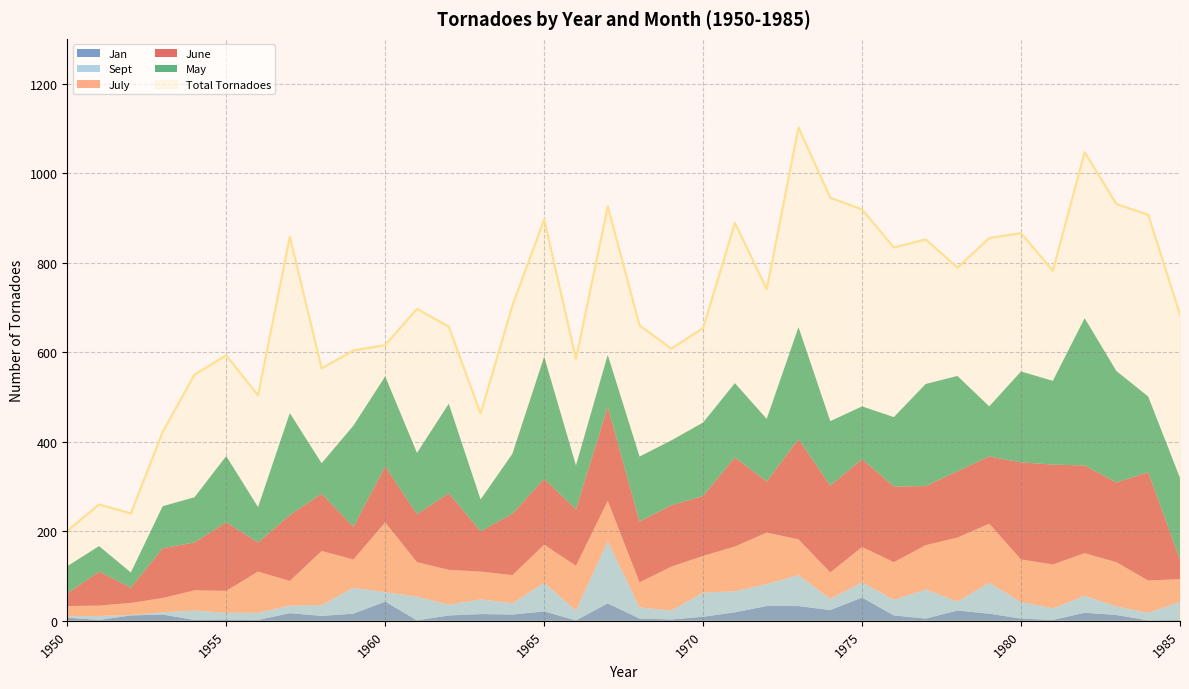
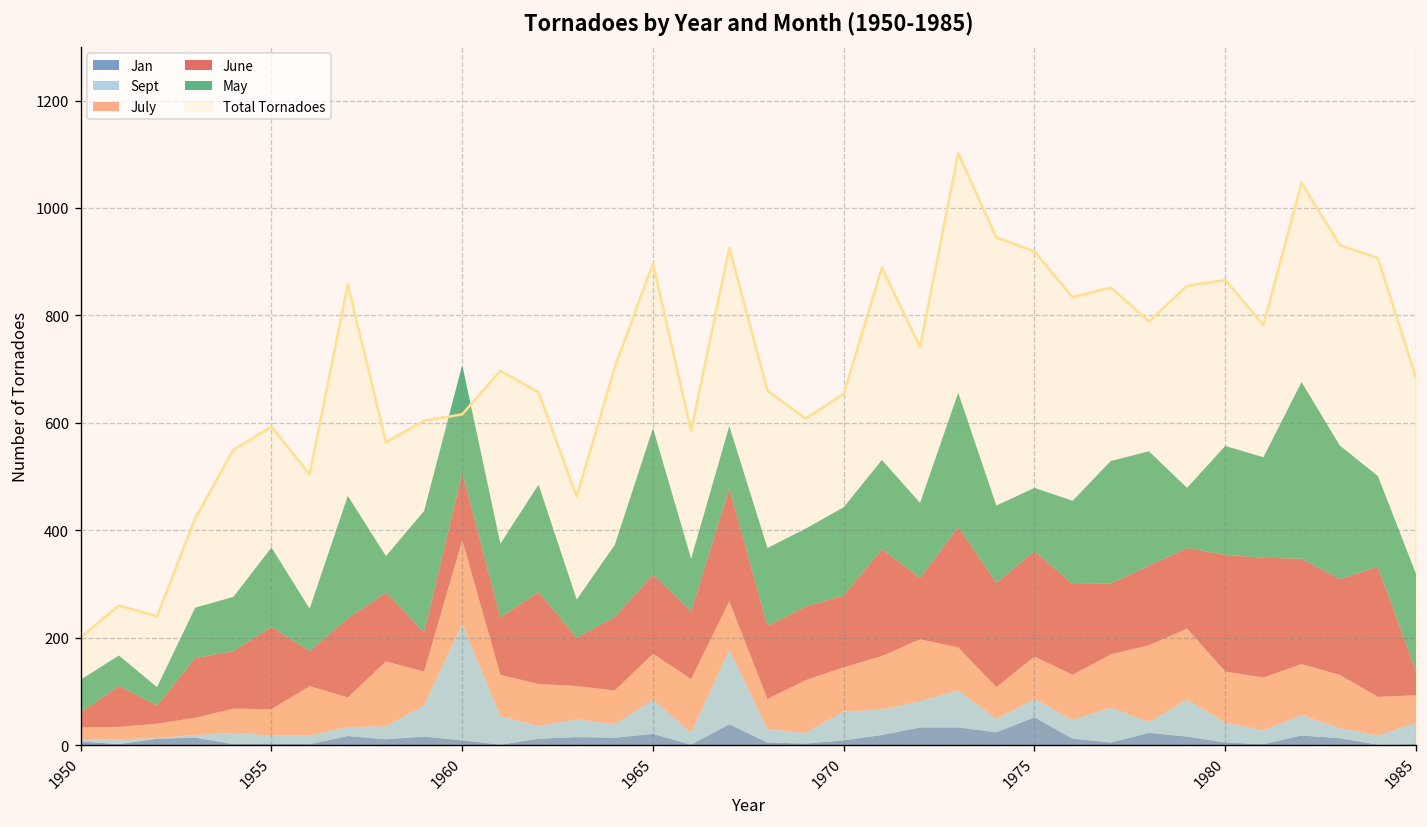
Jan, 1960: 40 -> 10
Sept, 1960: 20 -> 220
